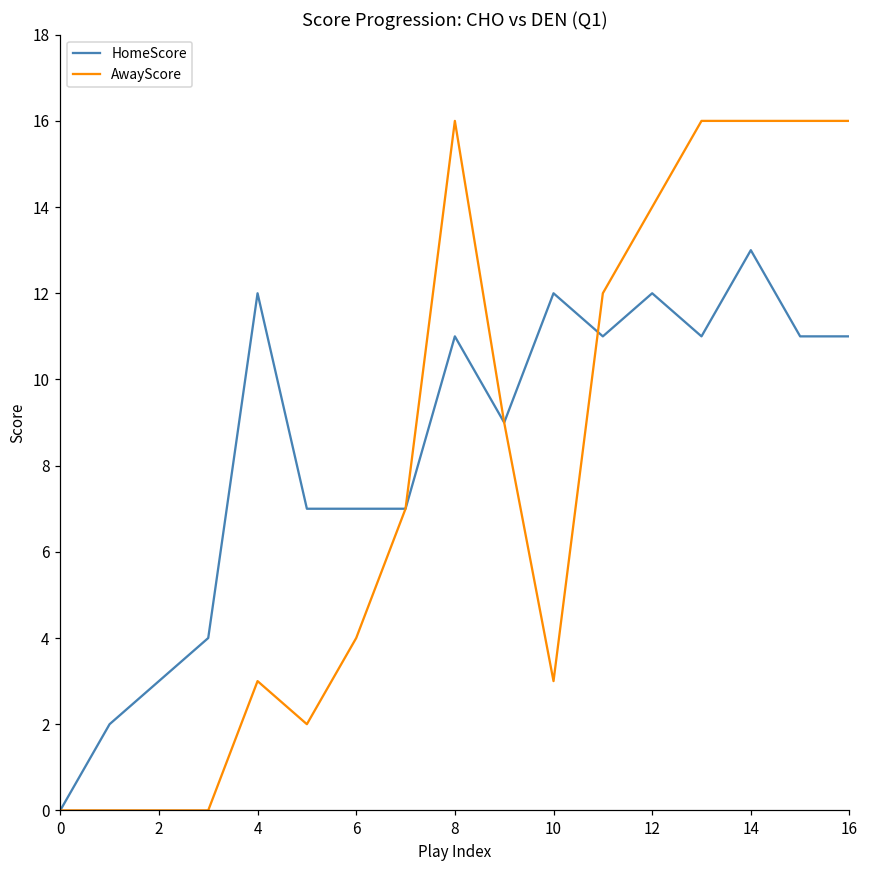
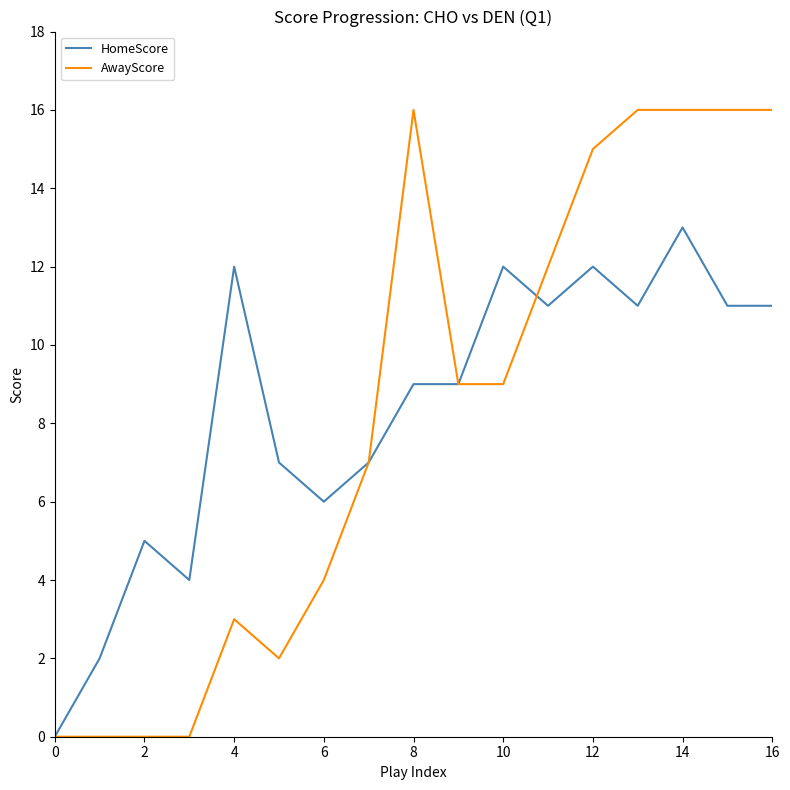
HomeScore, 2: 3 -> 5
HomeScore, 6: 7 -> 6
HomeScore, 8: 11 -> 9
AwayScore, 10: 3 -> 9
AwayScore, 12: 14 -> 15
